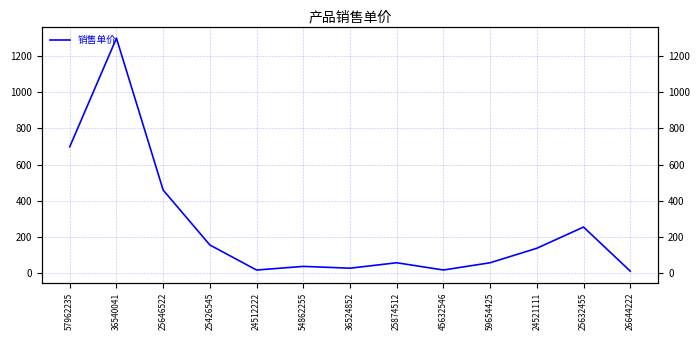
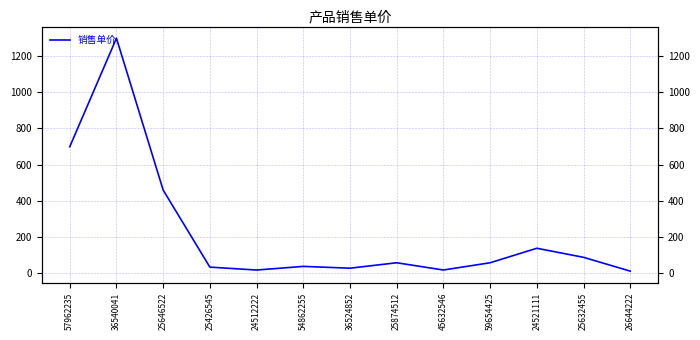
25426545: 160 -> 40
25632455: 260 -> 90
